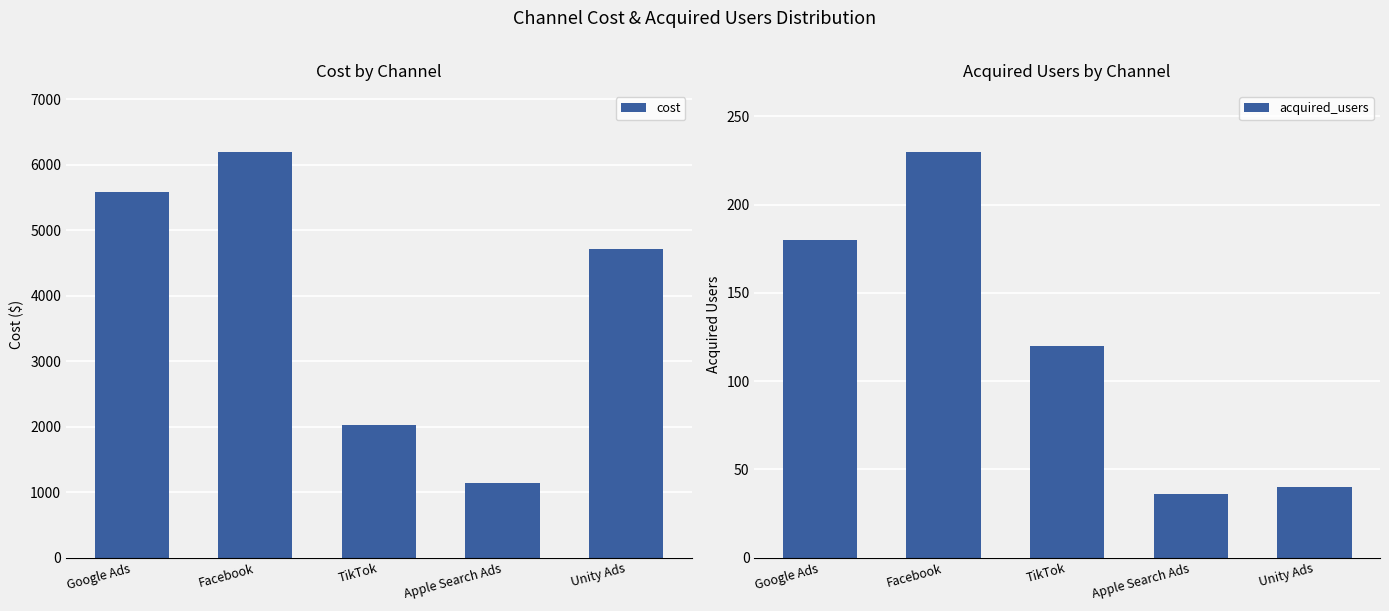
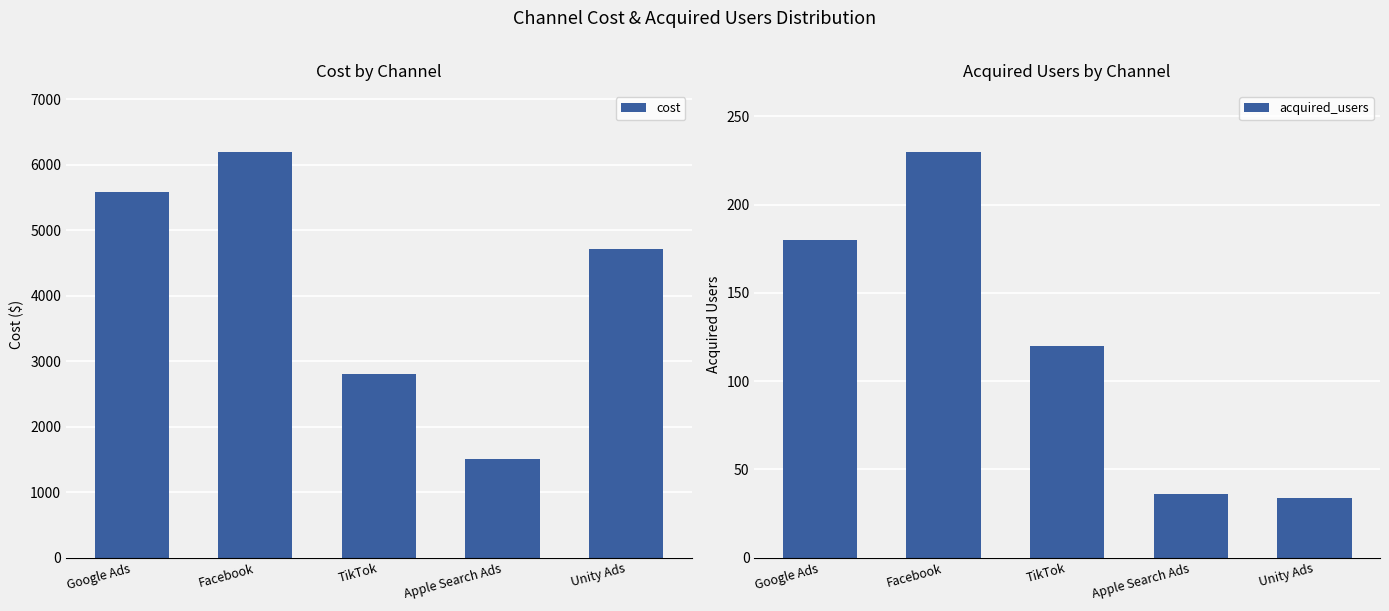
Cost by Channel, TikTok: 2000 -> 2800
Cost by Channel, Apple Search Ads: 1100 -> 1500
Acquired Users by Channel, Unity Ads: 40 -> 34
